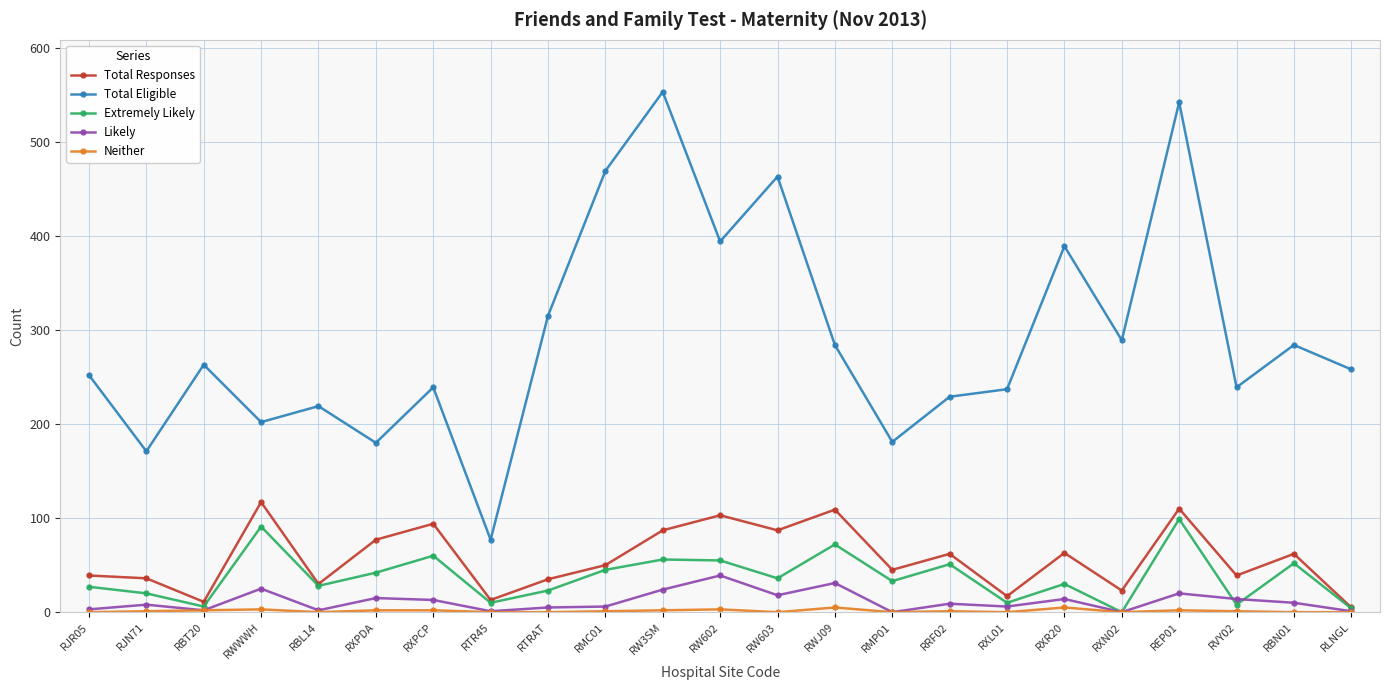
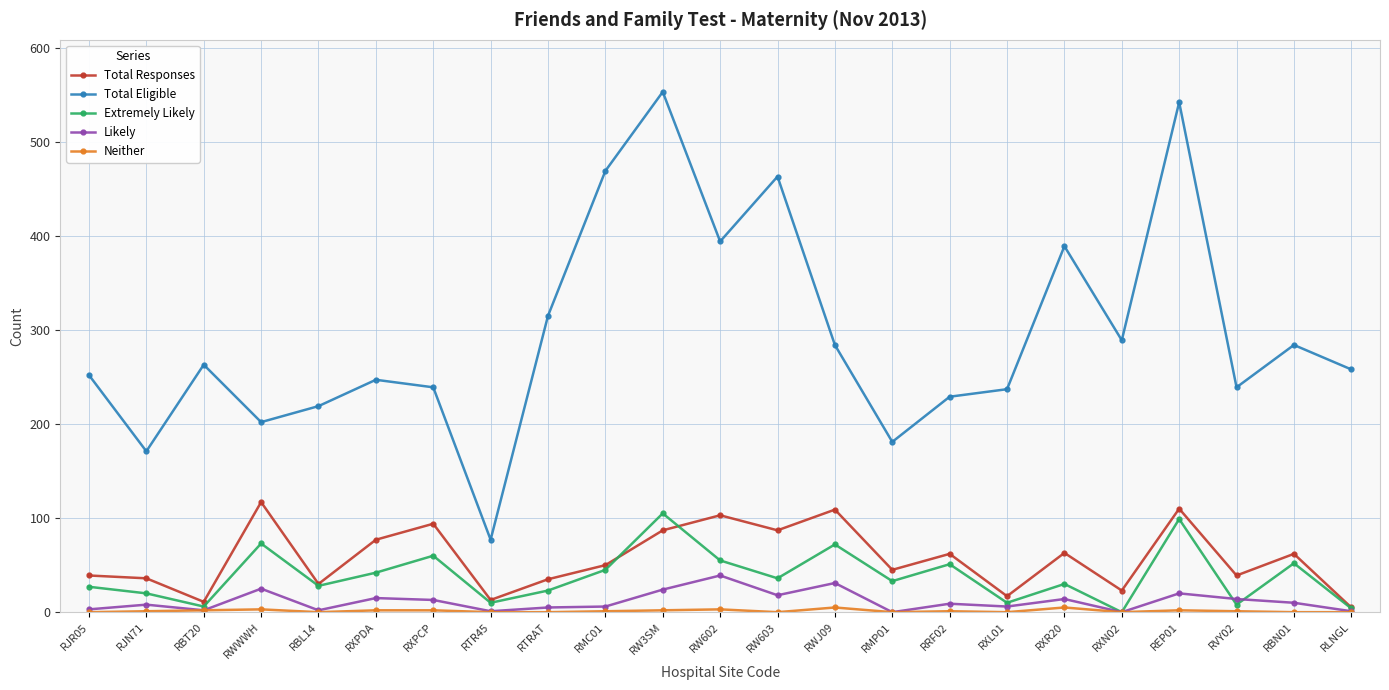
Extremely Likely, RWWWH: 90 -> 70
Total Eligible, RXPDA: 180 -> 250
Extremely Likely, RW3SM: 60 -> 110
